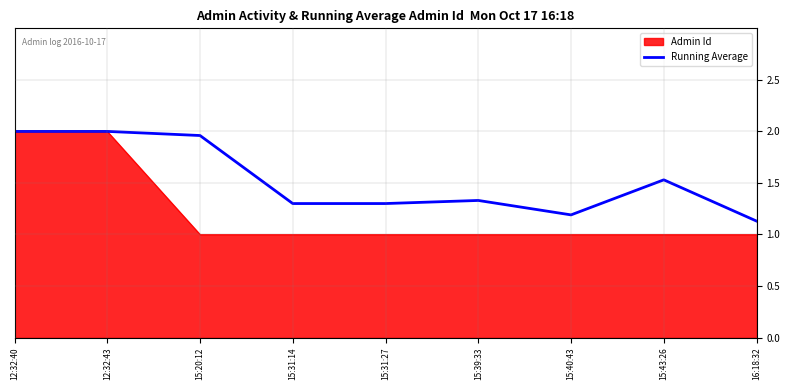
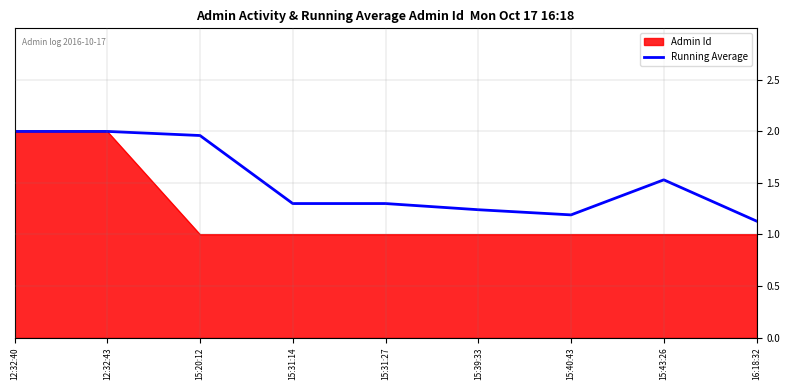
Running Average, 15:39:33: 1.33 -> 1.24
